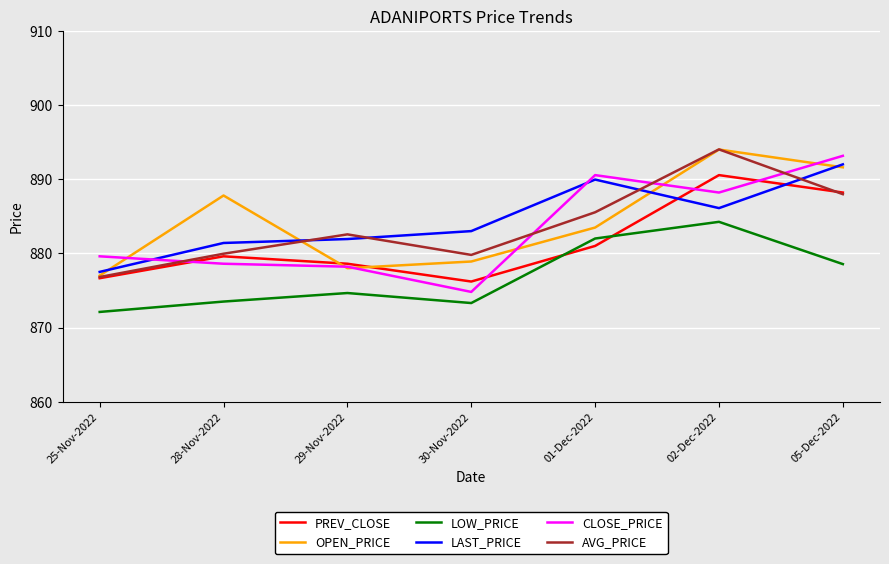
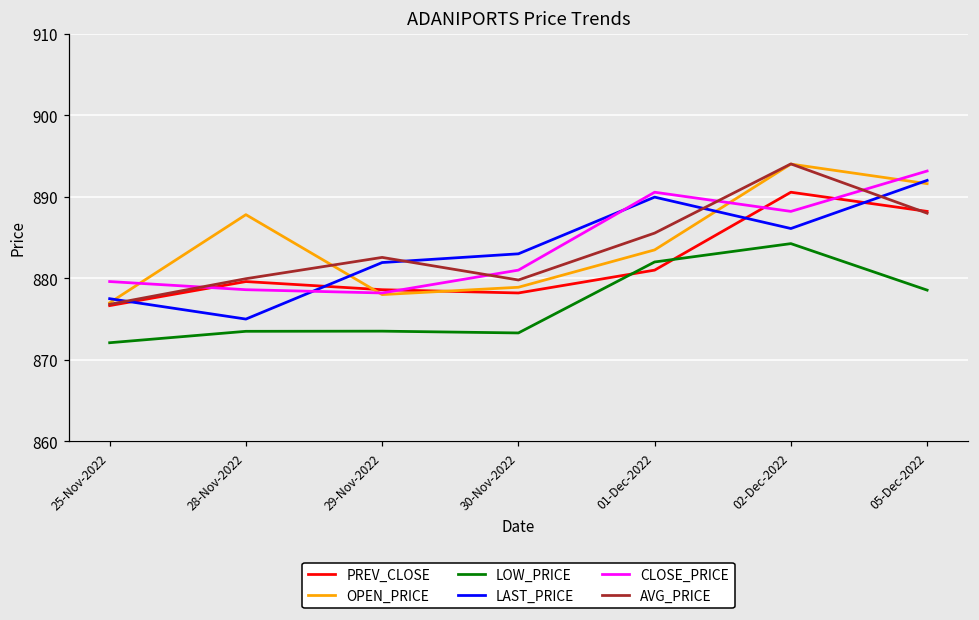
LAST_PRICE, 28-Nov-2022: 881 -> 875
LOW_PRICE, 29-Nov-2022: 875 -> 874
PREV_CLOSE, 30-Nov-2022: 876 -> 878
CLOSE_PRICE, 30-Nov-2022: 875 -> 881
